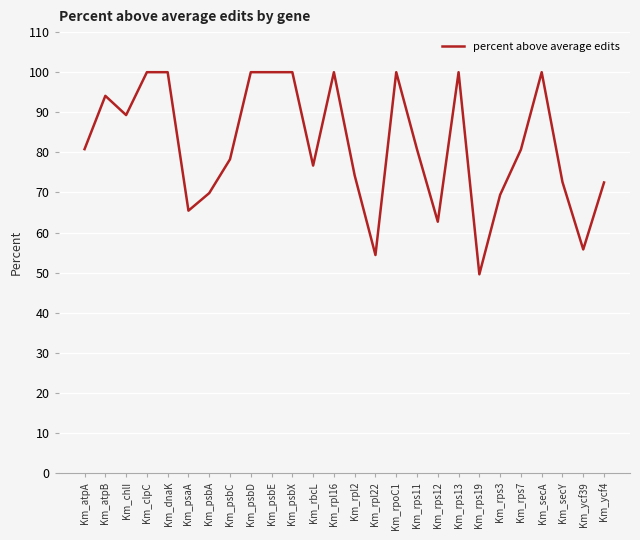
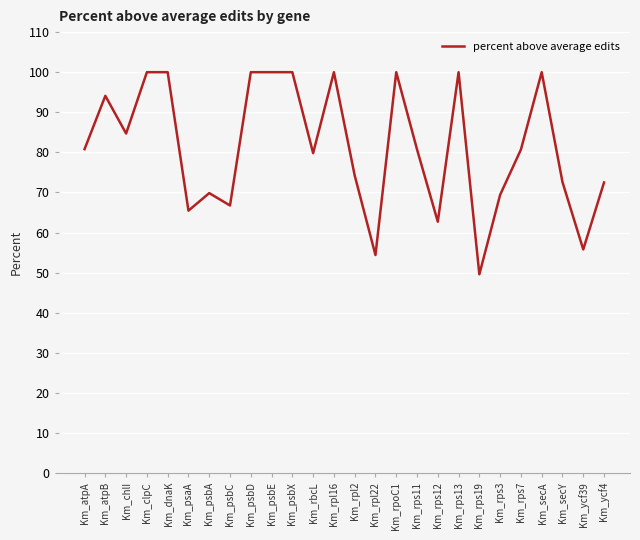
Km_chlI: 89 -> 85
Km_psbC: 78 -> 67
Km_rbcL: 77 -> 80
